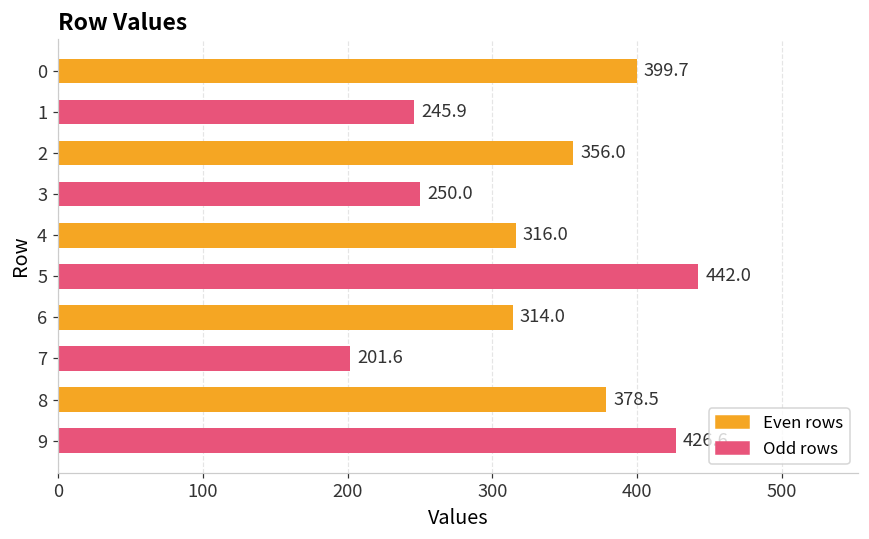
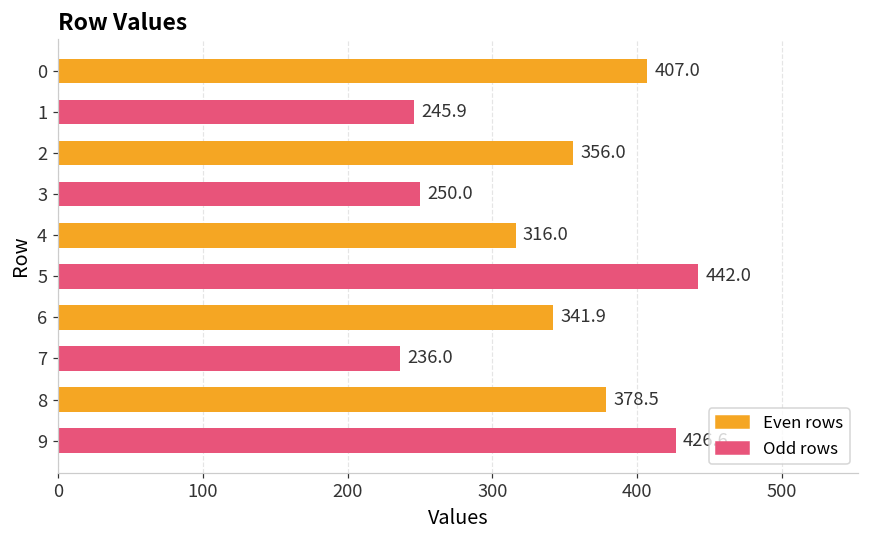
0: 399.7 -> 407.0
6: 314.0 -> 341.9
7: 201.6 -> 236.0
